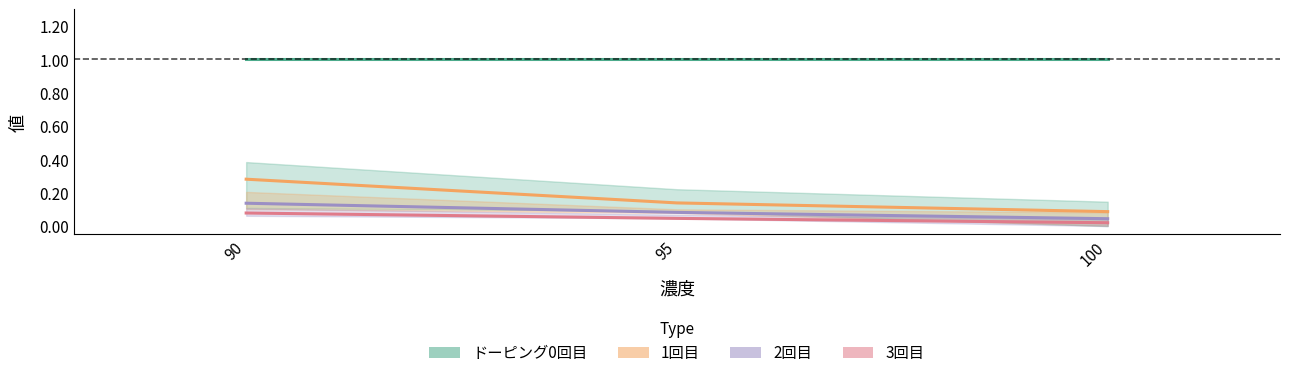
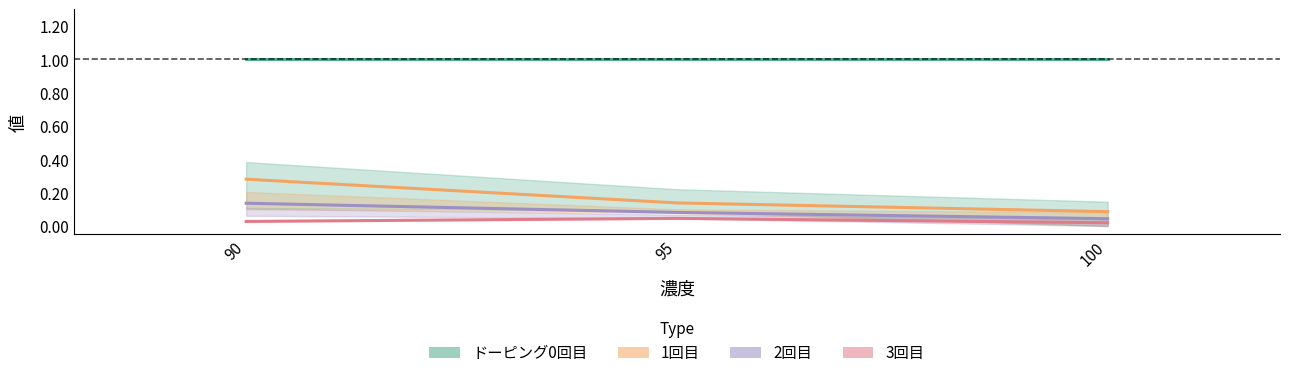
3回目, 90: 0.08 -> 0.03
